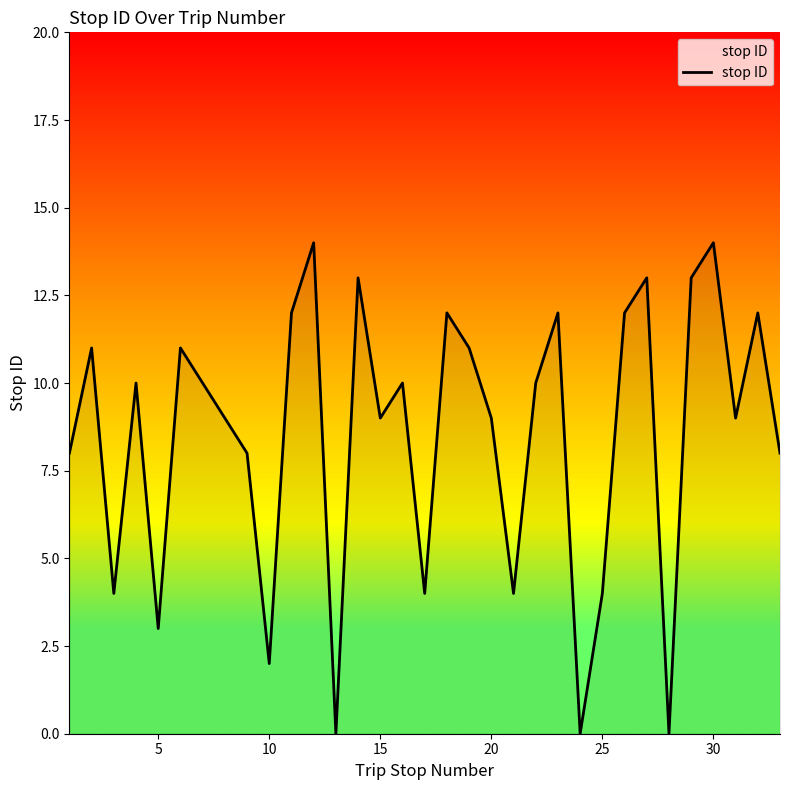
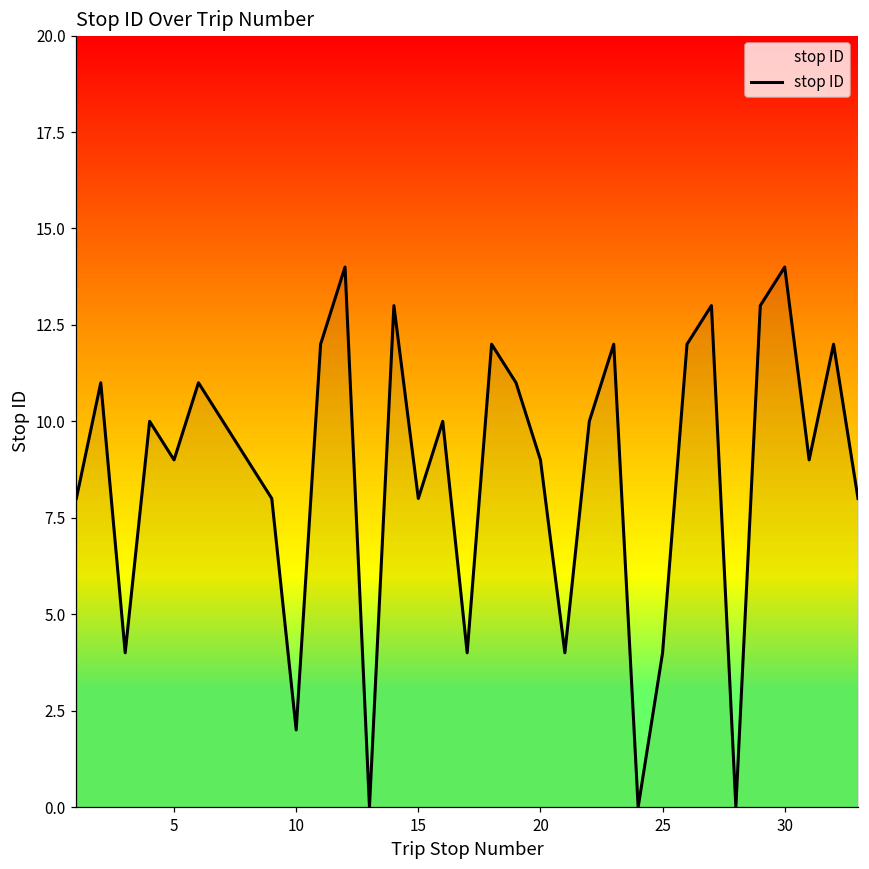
5: 3 -> 9
15: 9 -> 8
